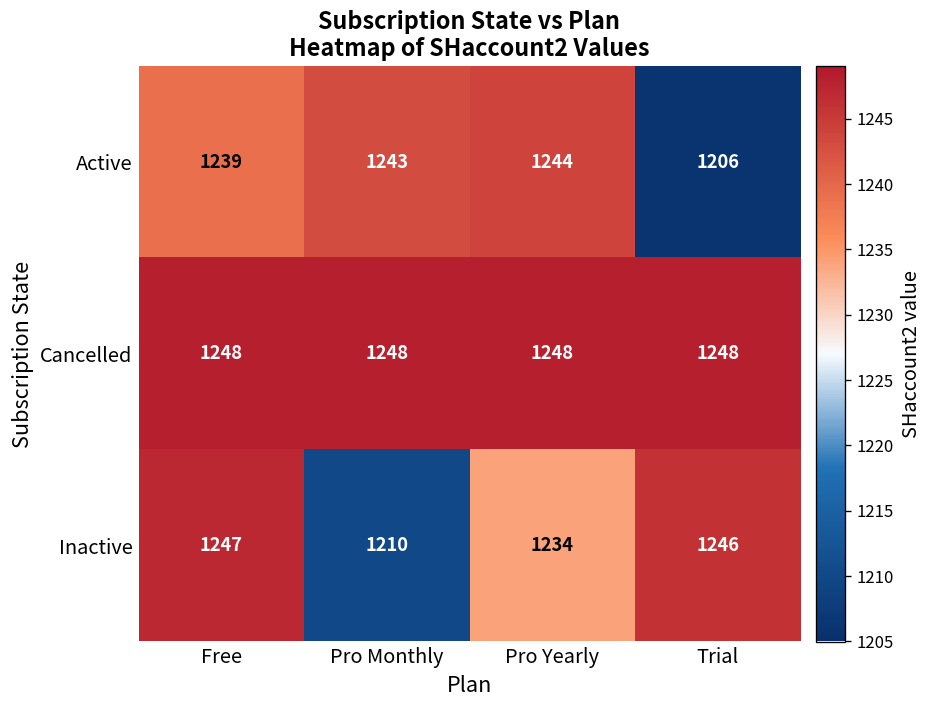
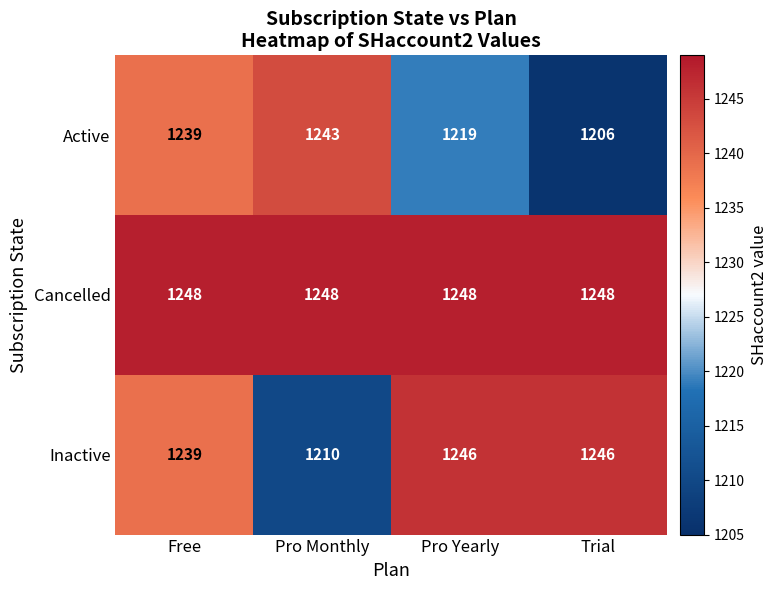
Active, Pro Yearly: 1244 -> 1219
Inactive, Free: 1247 -> 1239
Inactive, Pro Yearly: 1234 -> 1246
